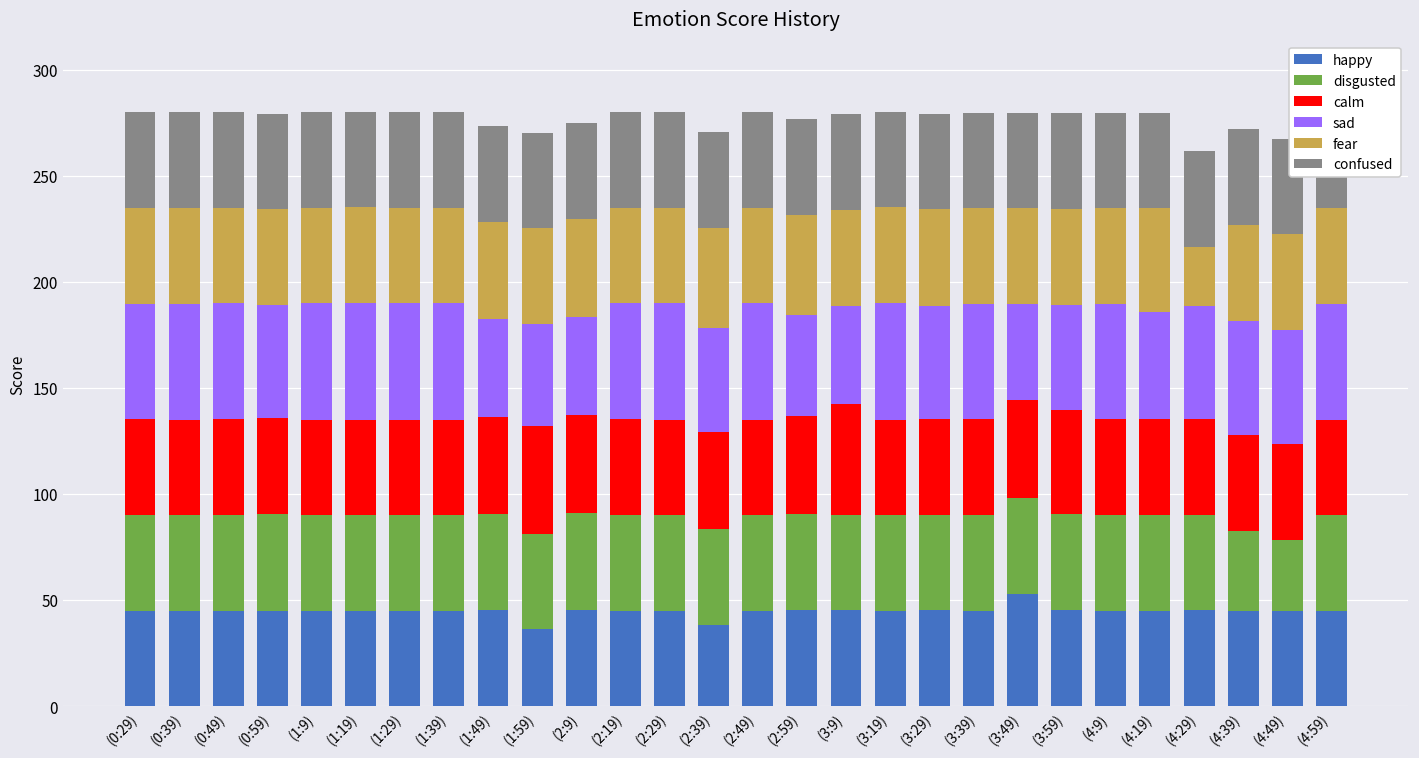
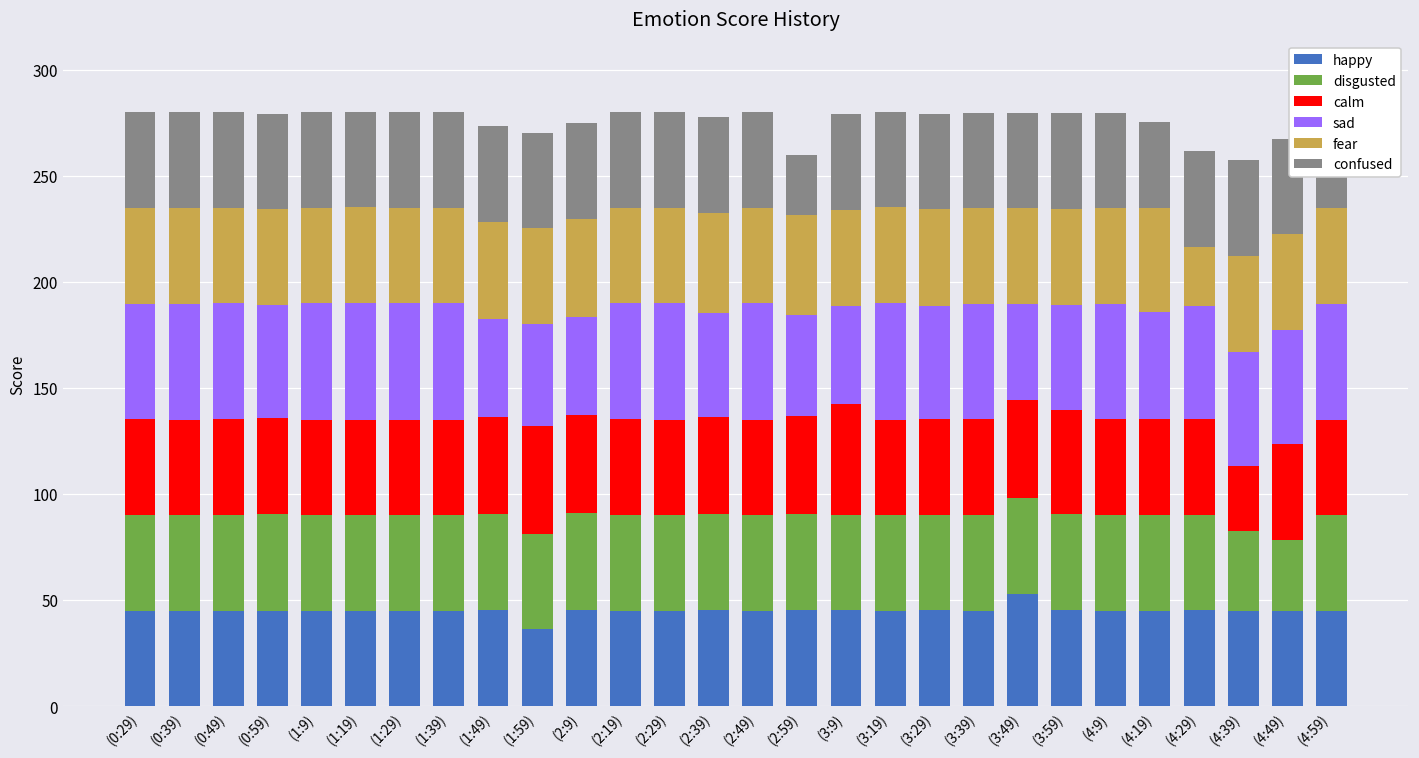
happy, (2:39): 38 -> 45
confused, (2:59): 45 -> 28
confused, (4:19): 45 -> 41
calm, (4:39): 45 -> 31
